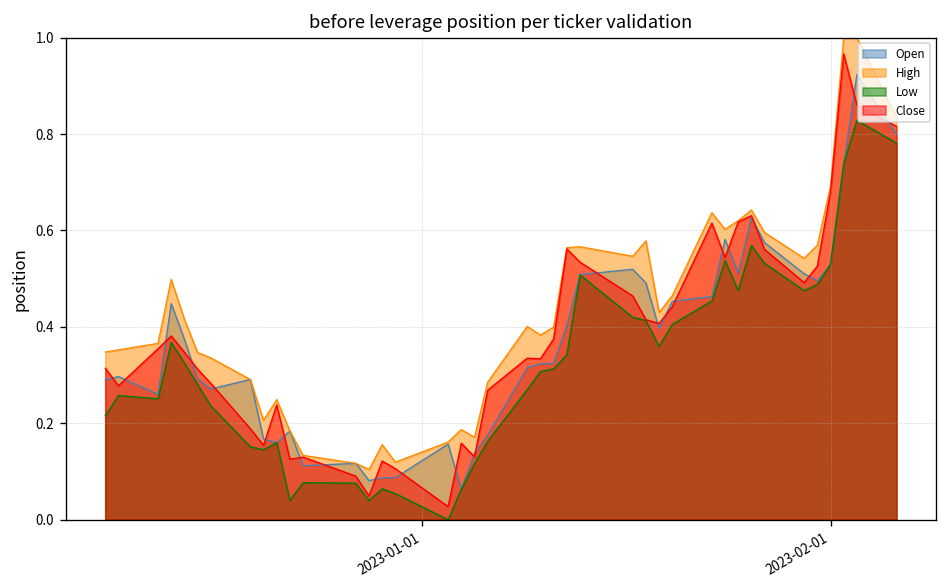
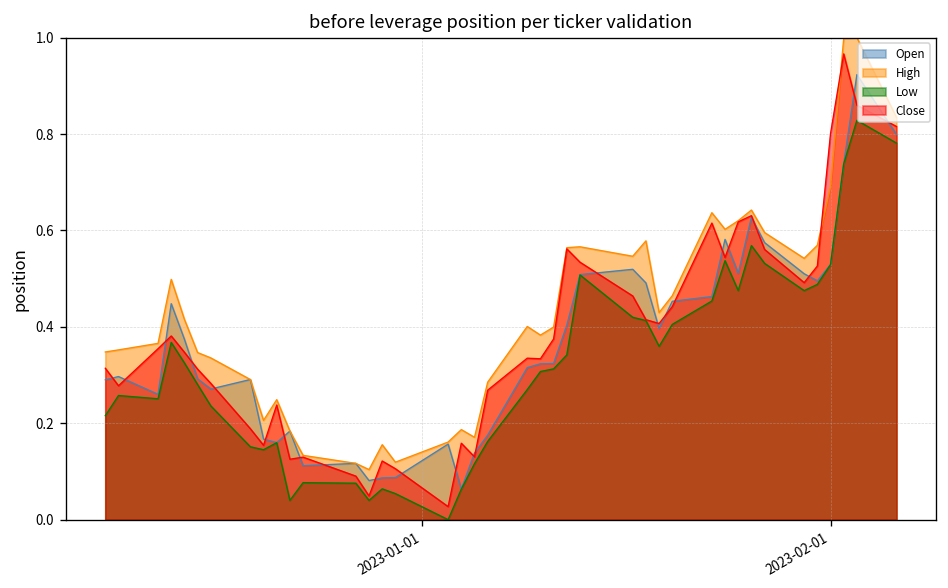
Close, 2023-02-01: 0.68 -> 0.80
